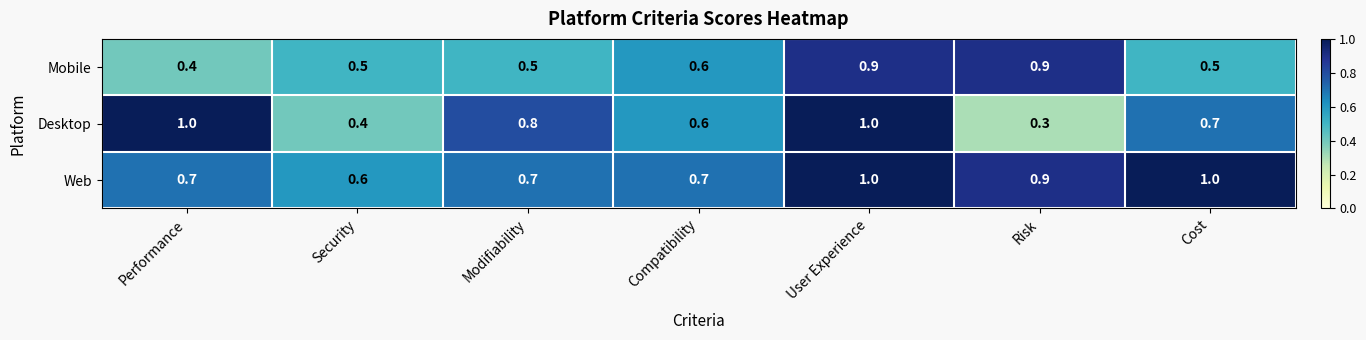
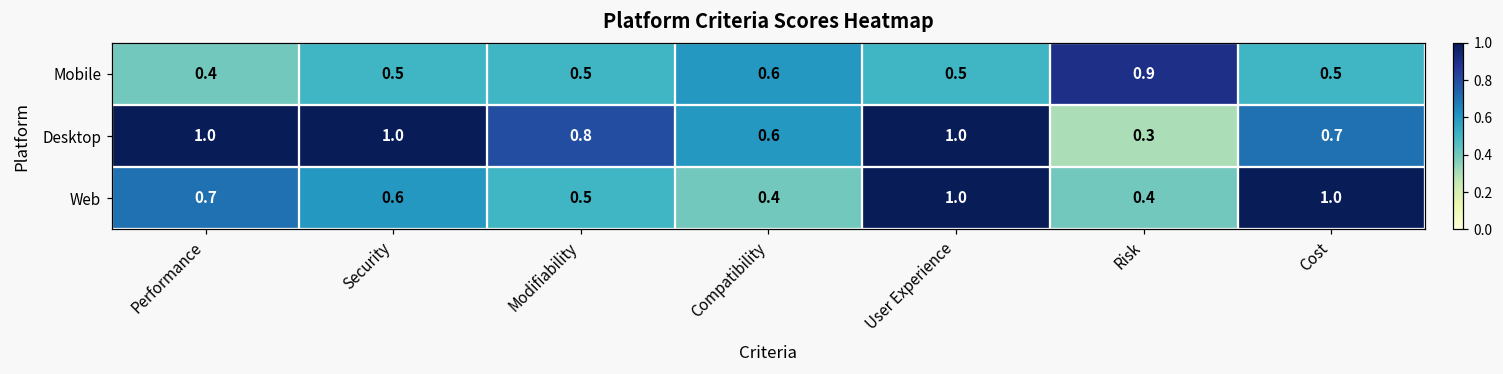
Mobile, User Experience: 0.9 -> 0.5
Desktop, Security: 0.4 -> 1.0
Web, Modifiability: 0.7 -> 0.5
Web, Compatibility: 0.7 -> 0.4
Web, Risk: 0.9 -> 0.4
